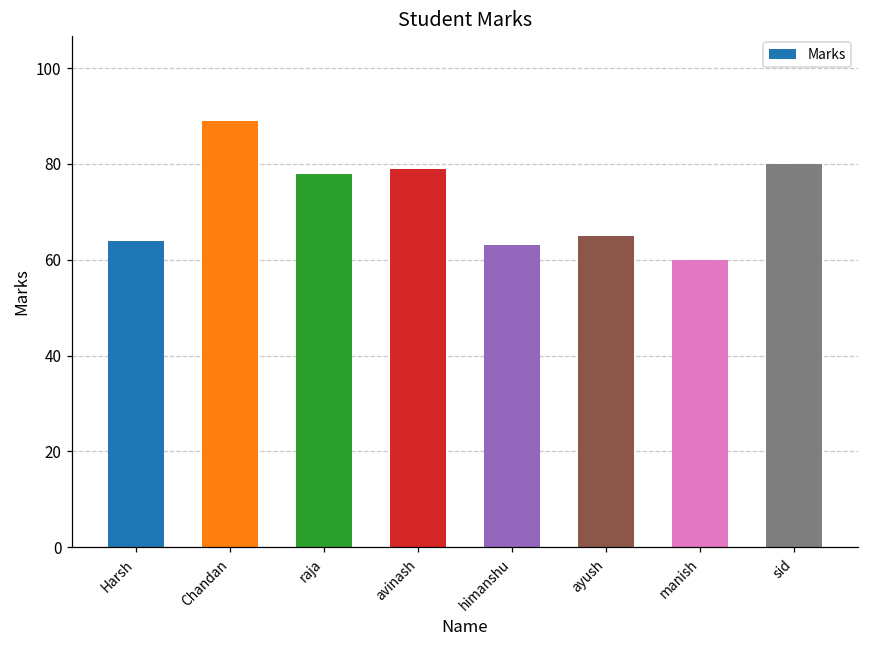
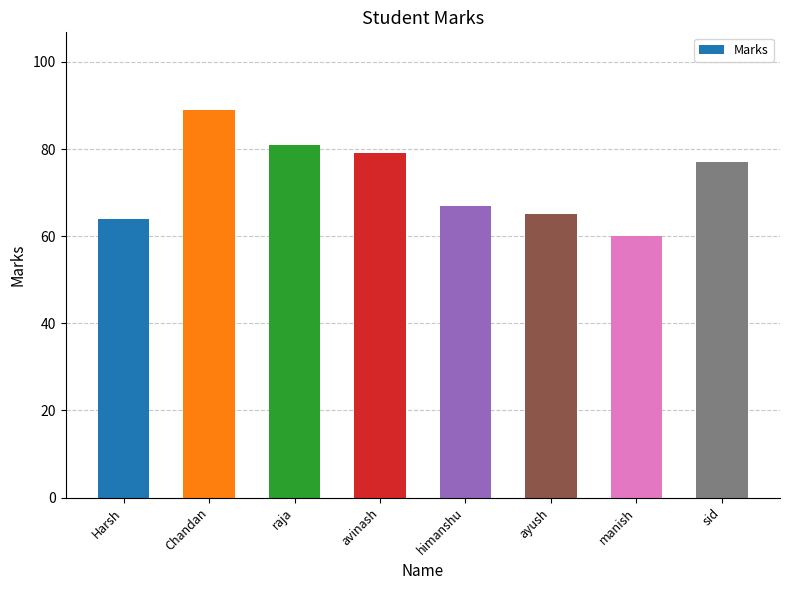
raja: 78 -> 81
himanshu: 63 -> 67
sid: 80 -> 77
